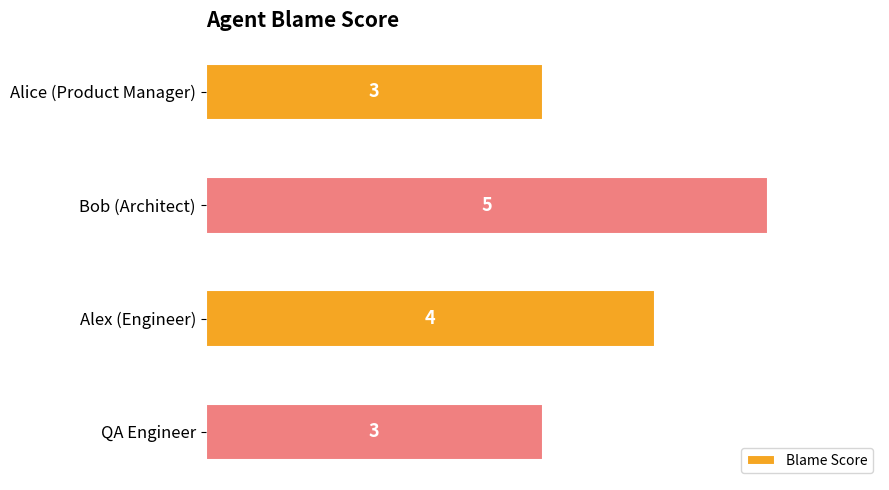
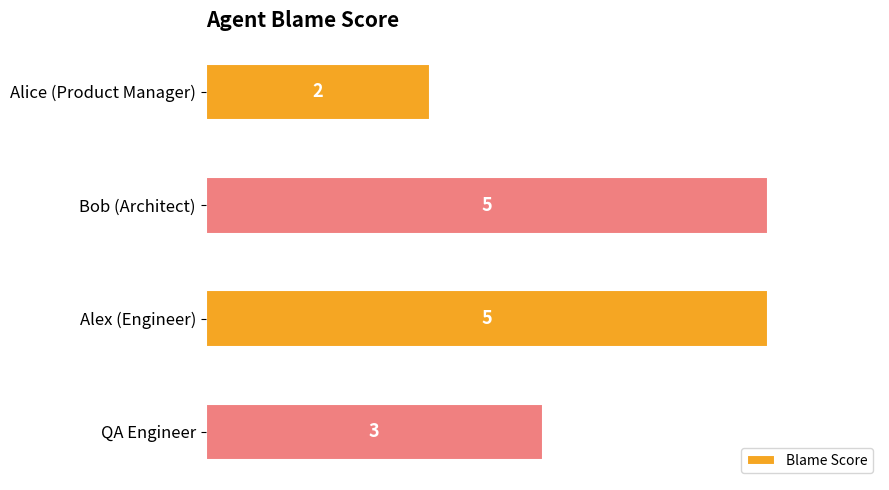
Alice (Product Manager): 3 -> 2
Alex (Engineer): 4 -> 5
